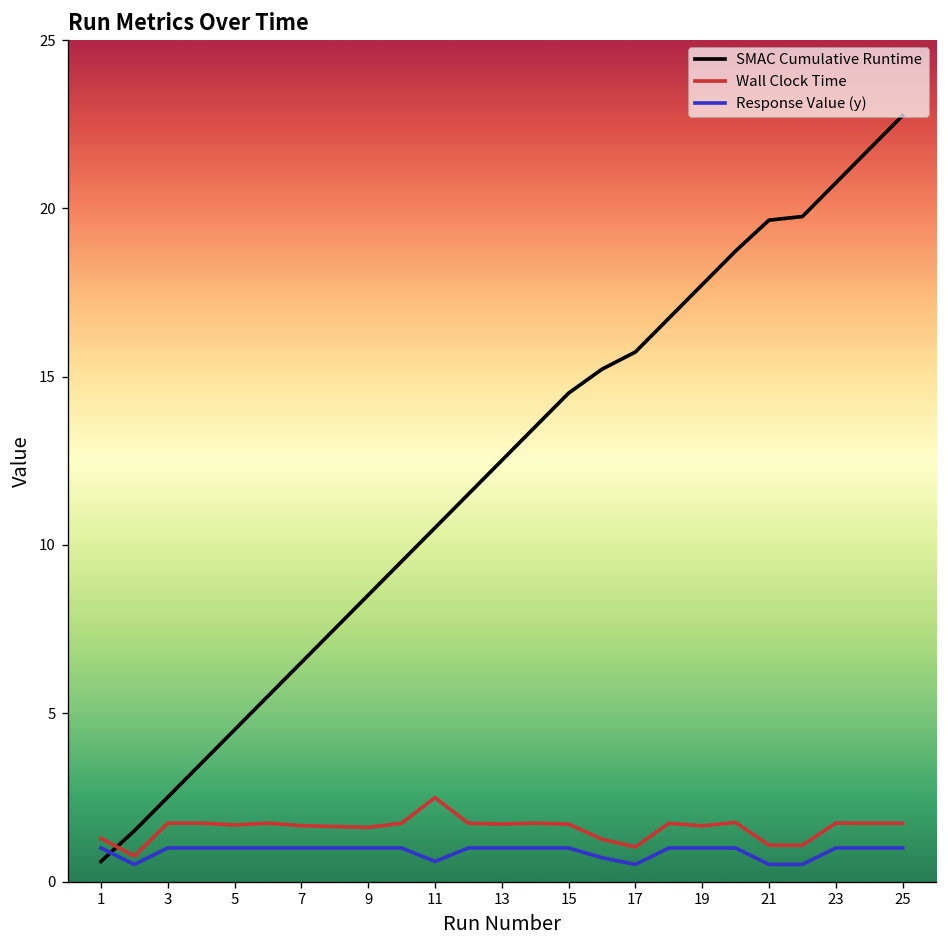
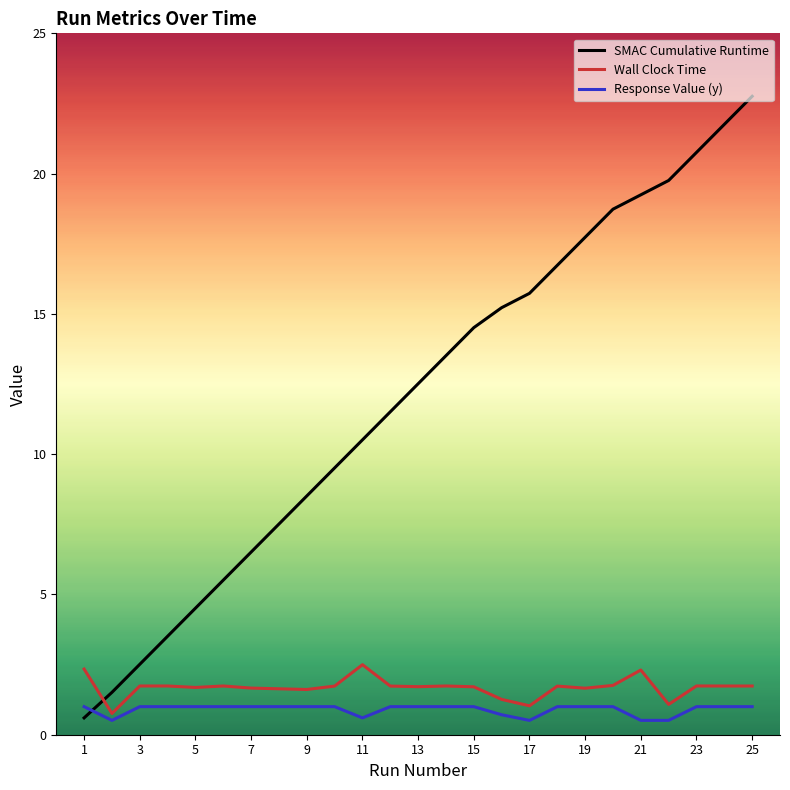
Wall Clock Time, 1: 1.3 -> 2.3
SMAC Cumulative Runtime, 21: 19.6 -> 19.2
Wall Clock Time, 21: 1.1 -> 2.3
